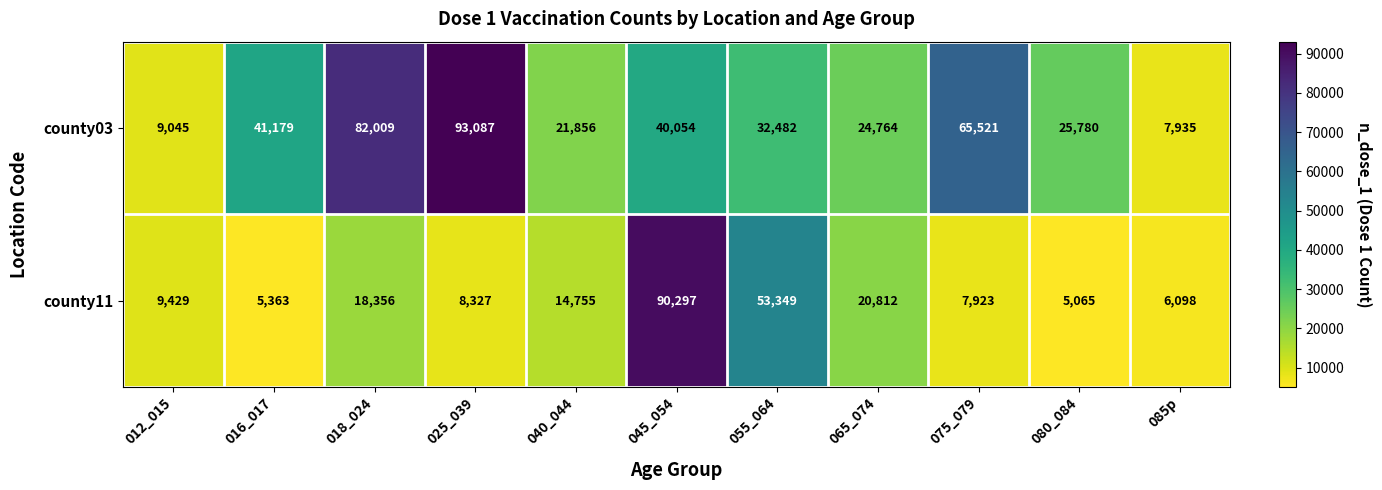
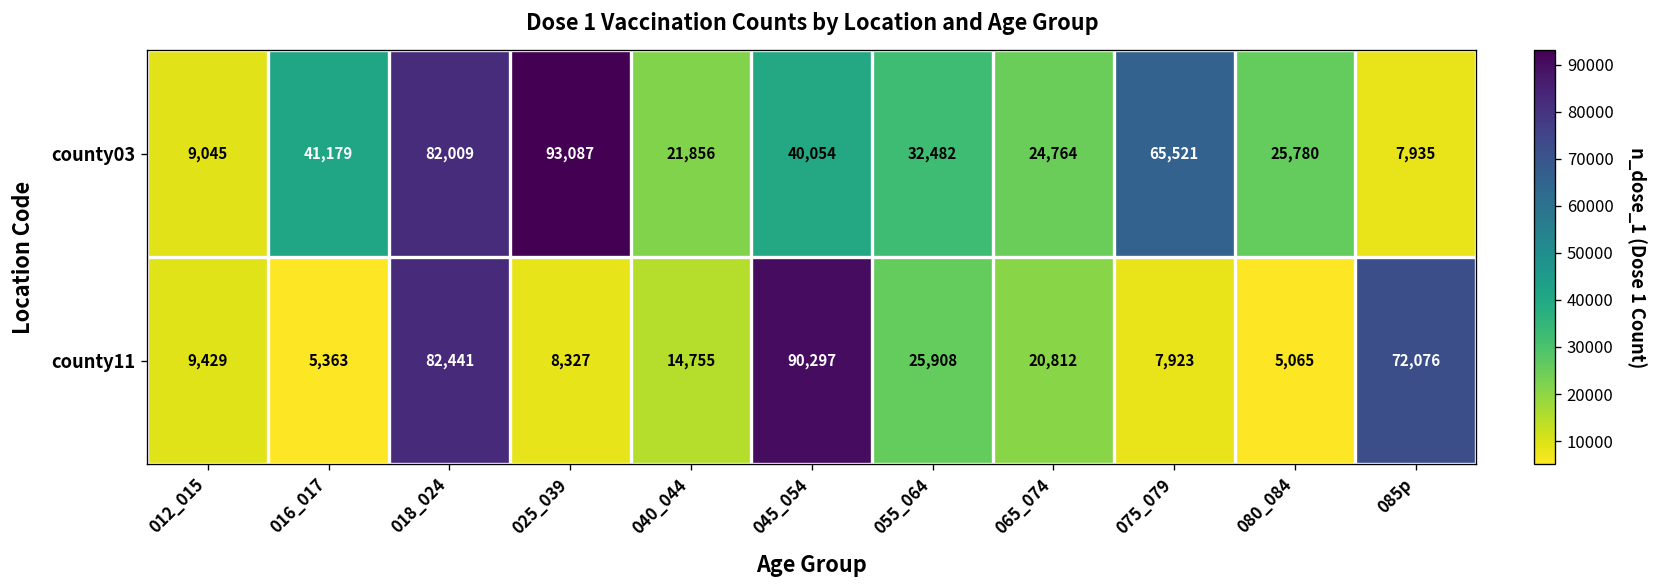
county11, 018_024: 18,356 -> 82,441
county11, 055_064: 53,349 -> 25,908
county11, 085p: 6,098 -> 72,076
